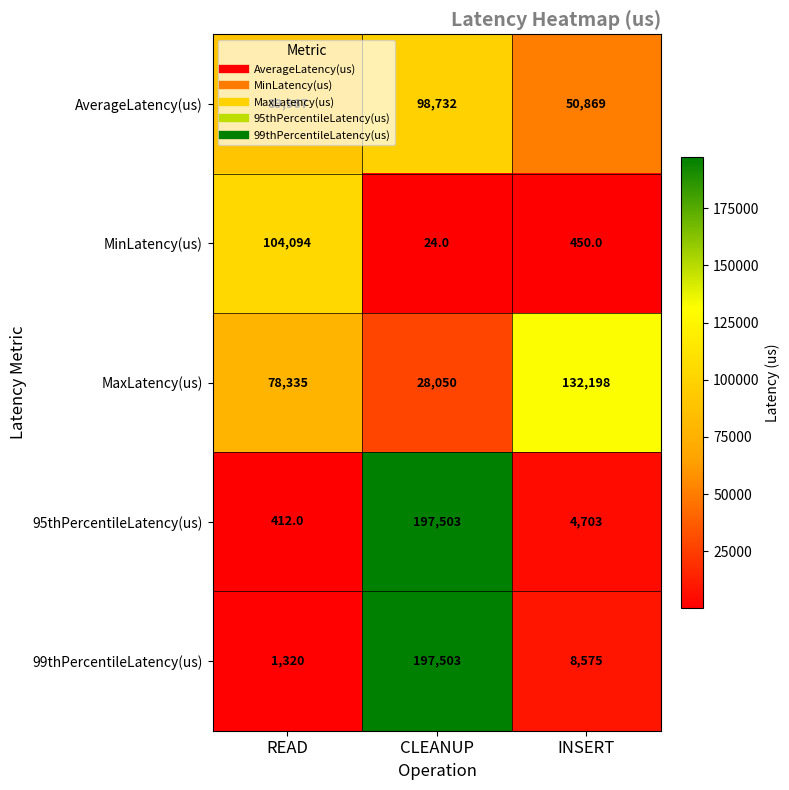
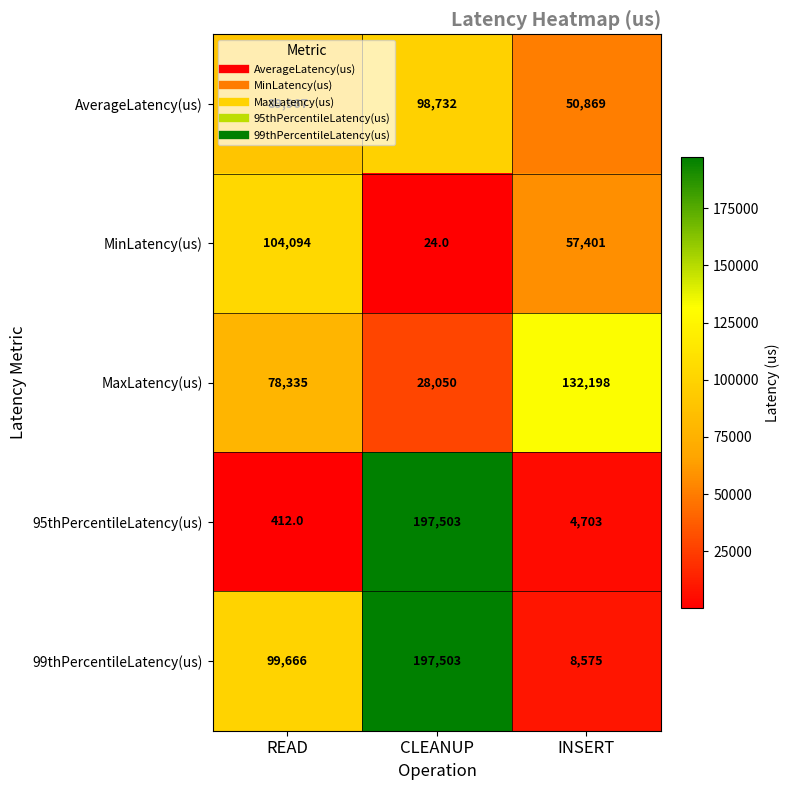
MinLatency(us), INSERT: 450.0 -> 57,401
99thPercentileLatency(us), READ: 1,320 -> 99,666
